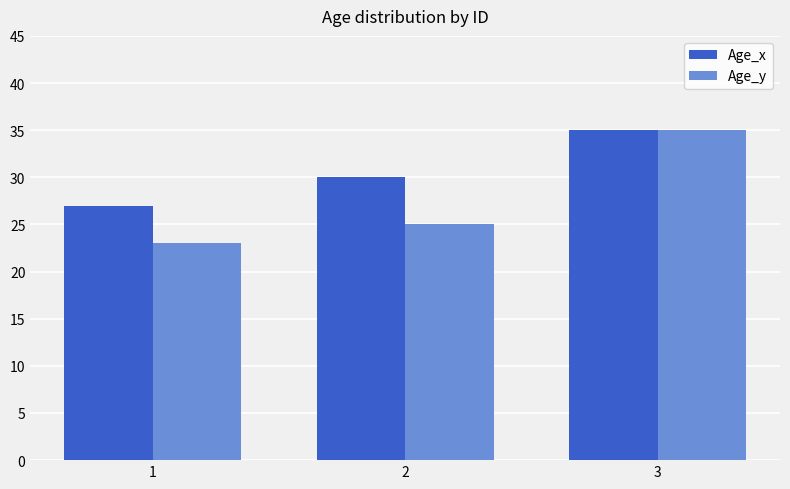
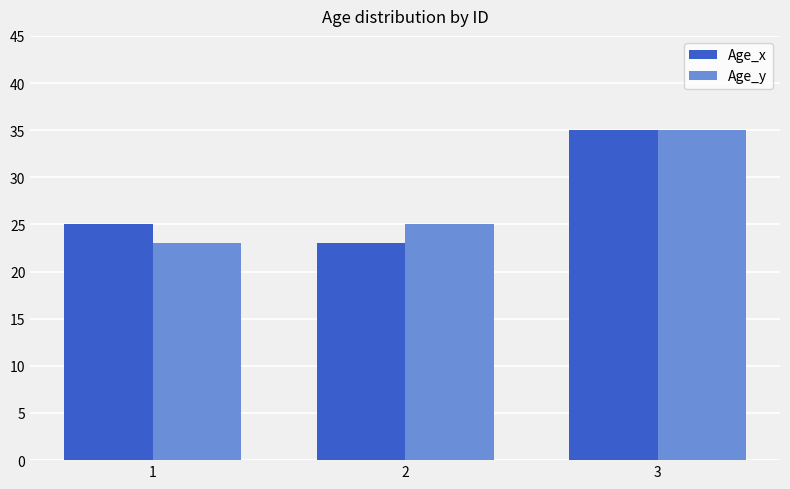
Age_x, 1: 27 -> 25
Age_x, 2: 30 -> 23
